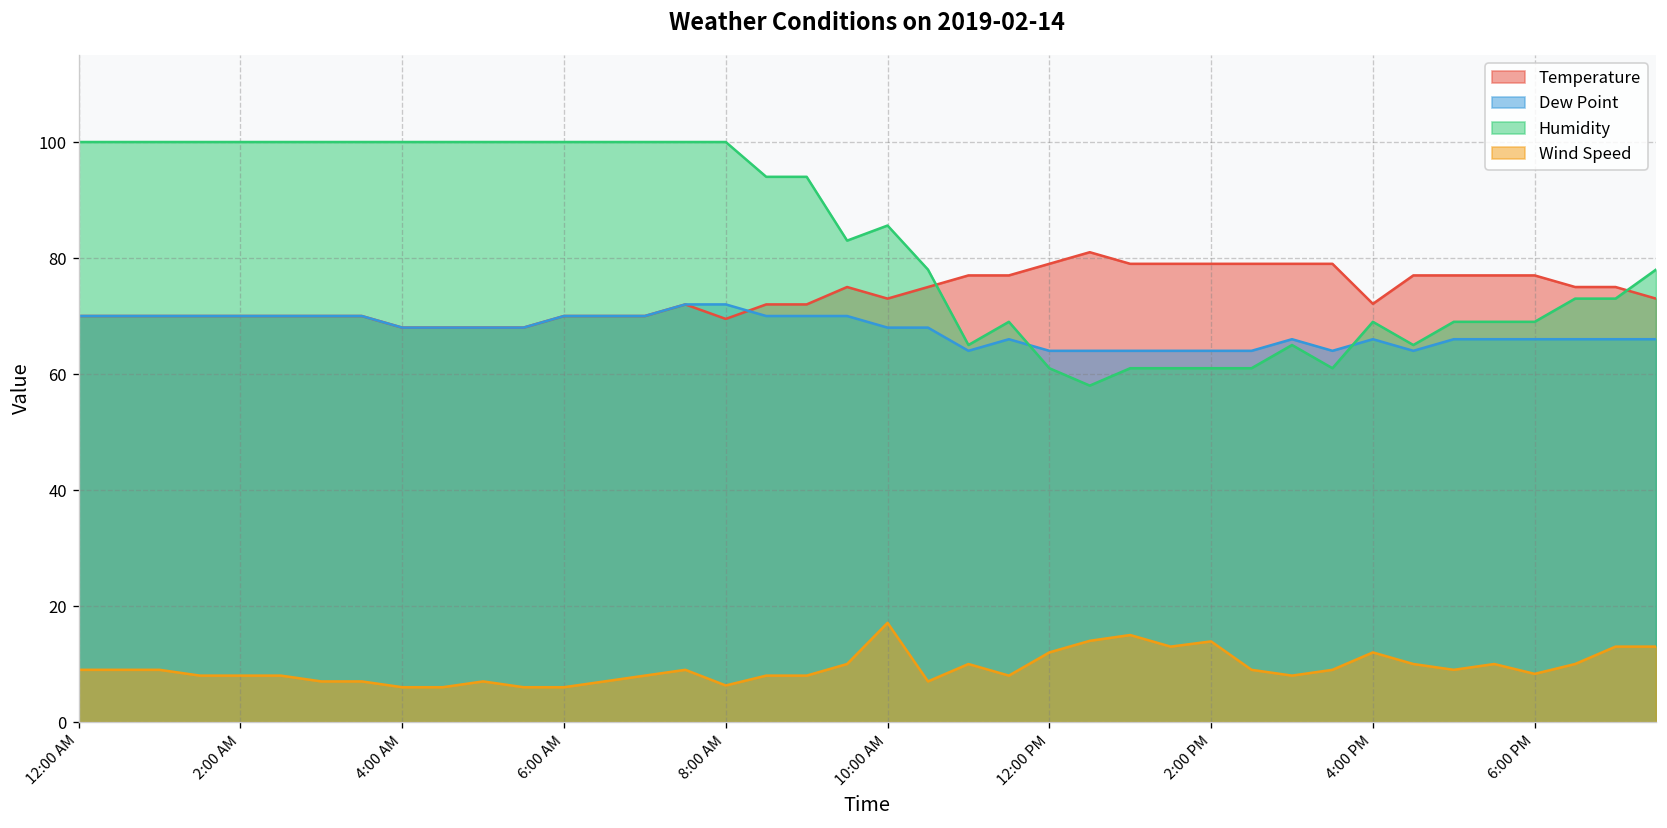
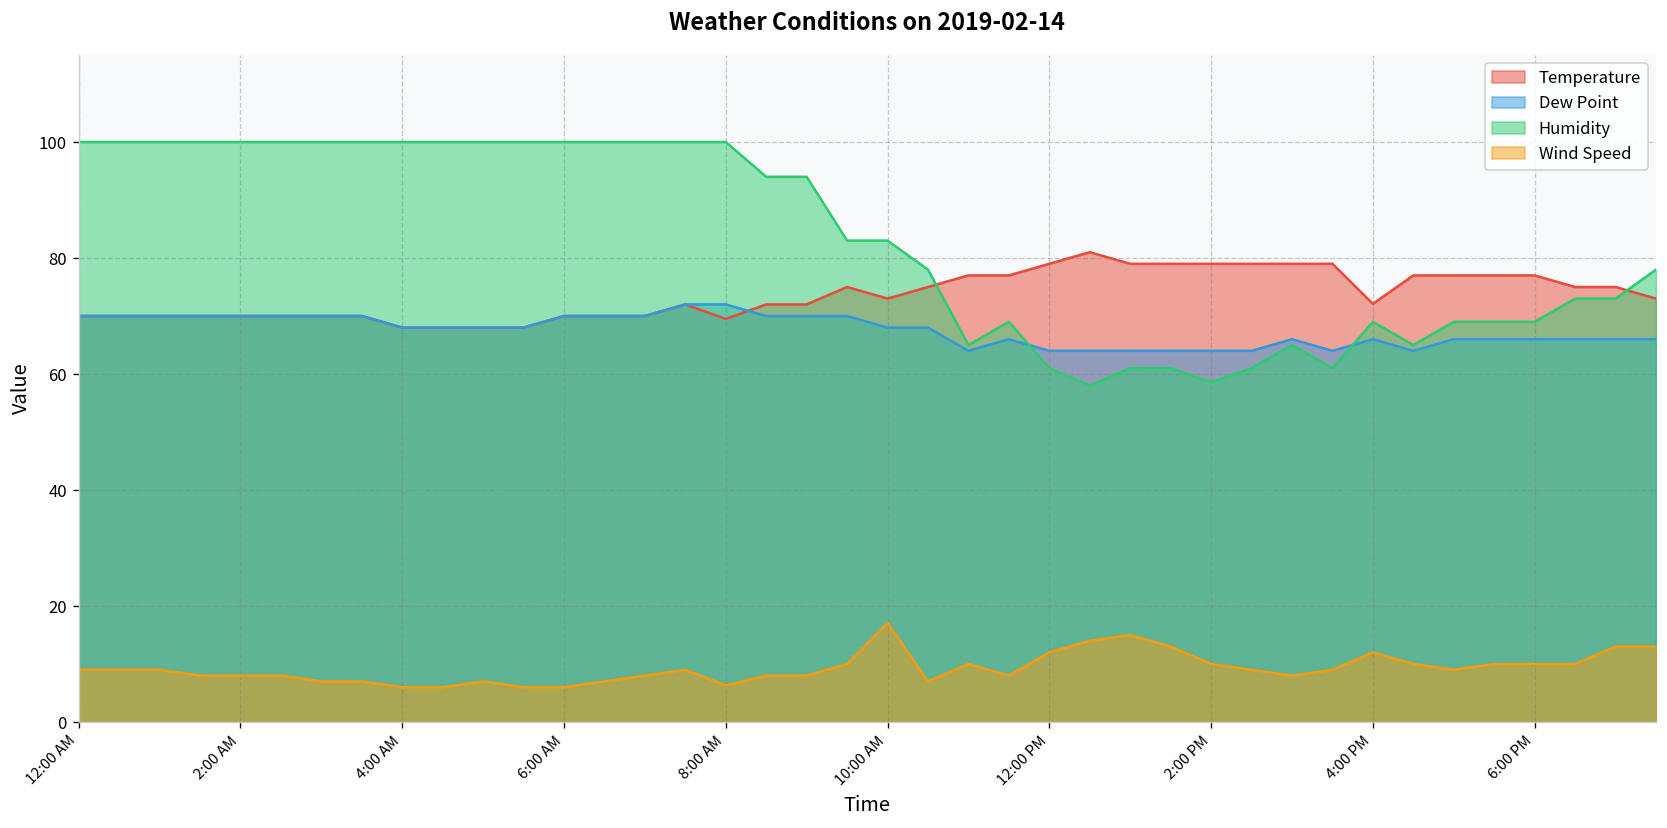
Humidity, 10:00 AM: 86 -> 83
Humidity, 2:00 PM: 61 -> 59
Wind Speed, 2:00 PM: 14 -> 10
Wind Speed, 6:00 PM: 8 -> 10
